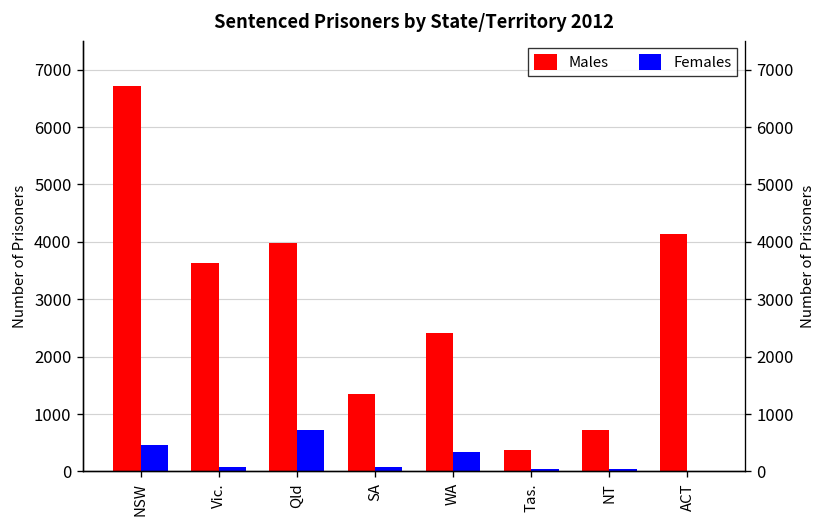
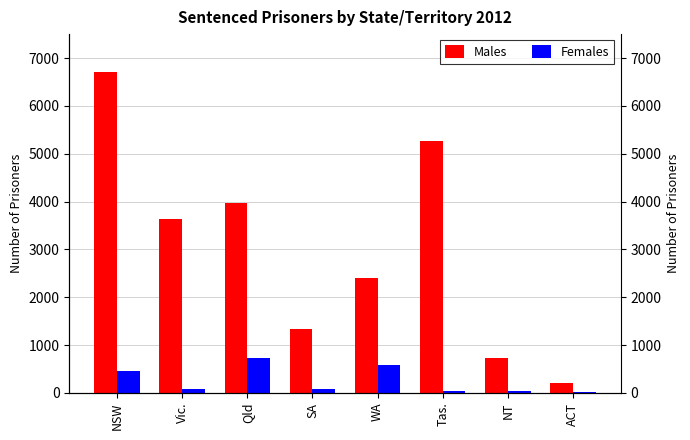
Females, WA: 300 -> 600
Males, Tas.: 400 -> 5300
Males, ACT: 4100 -> 200
